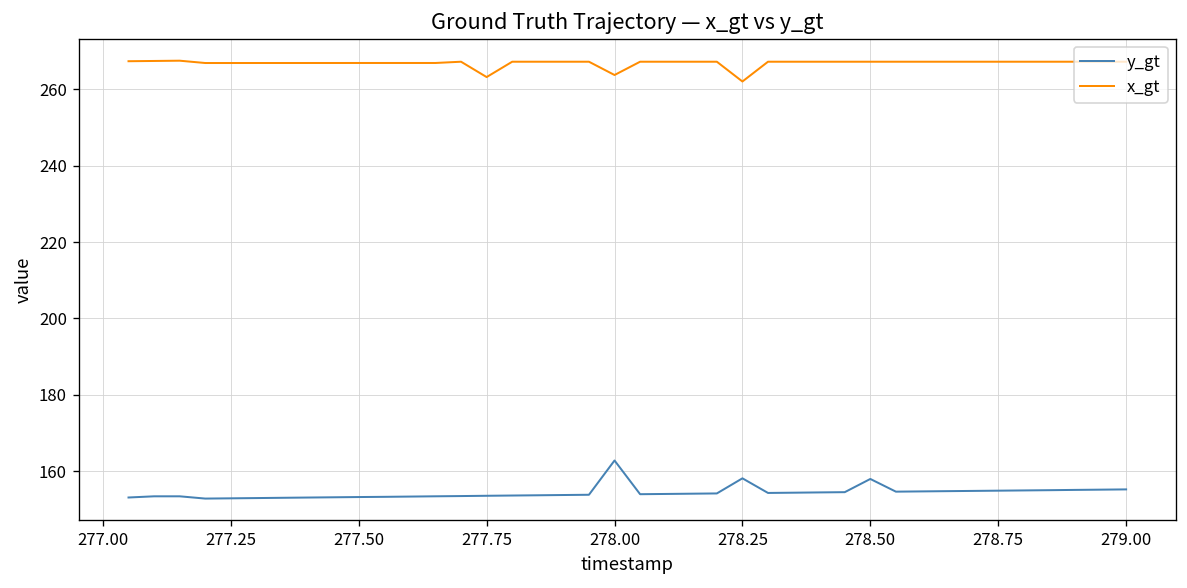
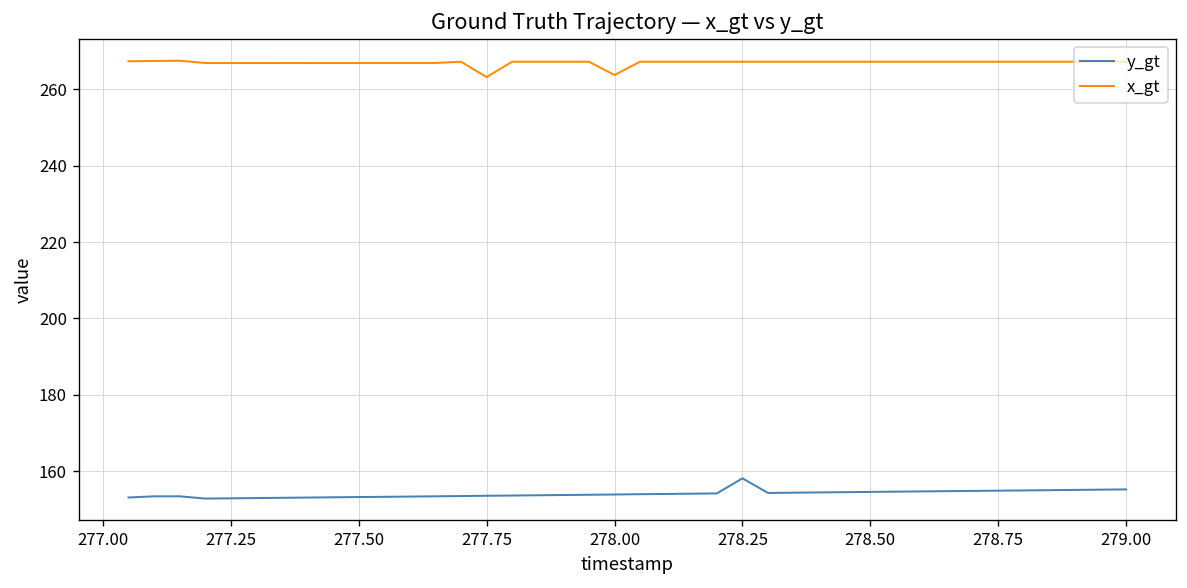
y_gt, 278.00: 163 -> 154
x_gt, 278.25: 262 -> 267
y_gt, 278.50: 158 -> 155
